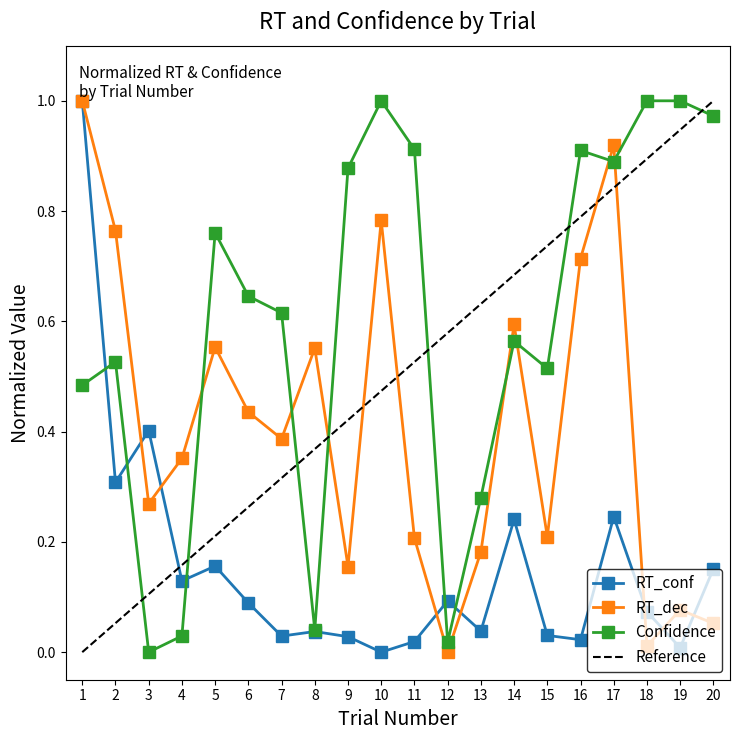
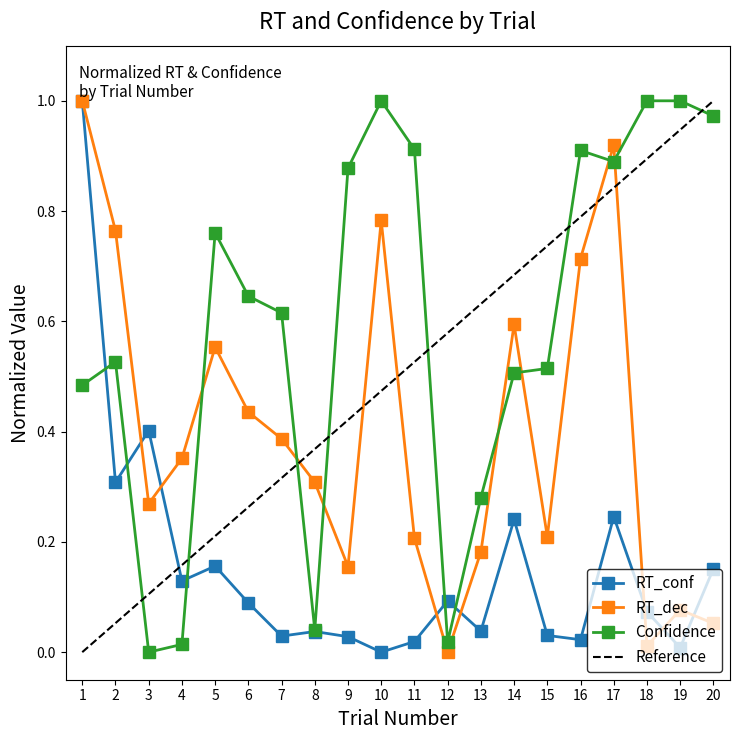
Confidence, 4: 0.03 -> 0.01
RT_dec, 8: 0.55 -> 0.31
Confidence, 14: 0.56 -> 0.51
